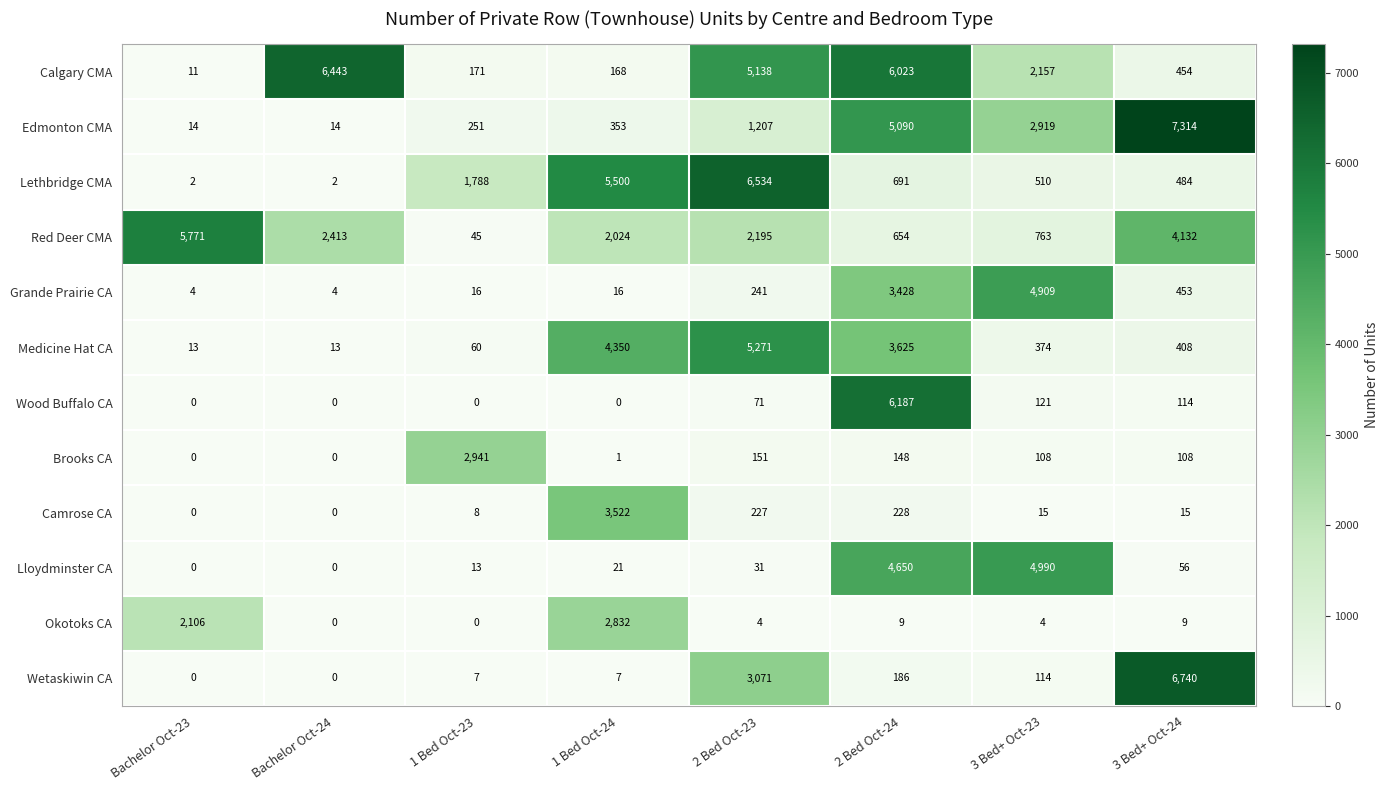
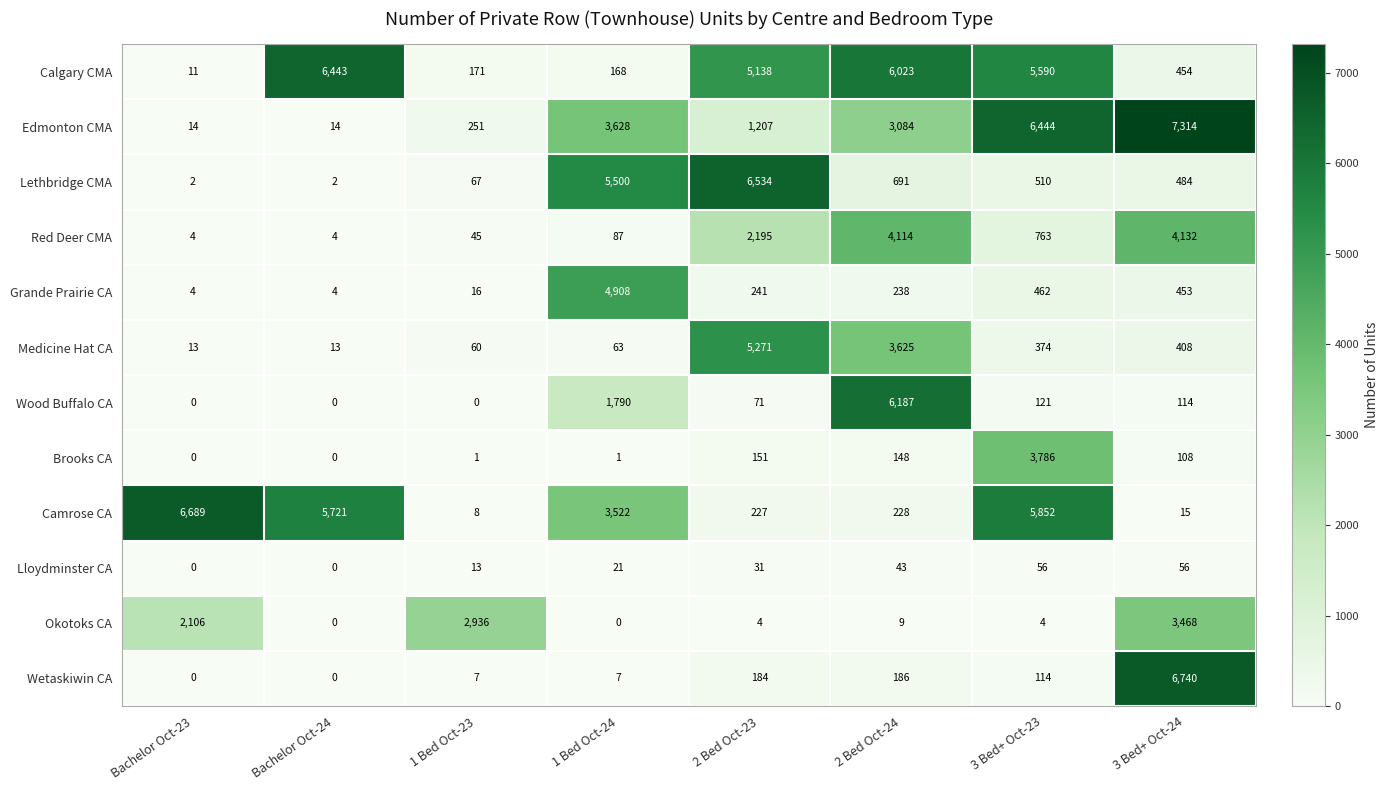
Calgary CMA, 3 Bed+ Oct-23: 2,157 -> 5,590
Edmonton CMA, 1 Bed Oct-24: 353 -> 3,628
Edmonton CMA, 2 Bed Oct-24: 5,090 -> 3,084
Edmonton CMA, 3 Bed+ Oct-23: 2,919 -> 6,444
Lethbridge CMA, 1 Bed Oct-23: 1,788 -> 67
Red Deer CMA, Bachelor Oct-23: 5,771 -> 4
Red Deer CMA, Bachelor Oct-24: 2,413 -> 4
Red Deer CMA, 1 Bed Oct-24: 2,024 -> 87
Red Deer CMA, 2 Bed Oct-24: 654 -> 4,114
Grande Prairie CA, 1 Bed Oct-24: 16 -> 4,908
Grande Prairie CA, 2 Bed Oct-24: 3,428 -> 238
Grande Prairie CA, 3 Bed+ Oct-23: 4,909 -> 462
Medicine Hat CA, 1 Bed Oct-24: 4,350 -> 63
Wood Buffalo CA, 1 Bed Oct-24: 0 -> 1,790
Brooks CA, 1 Bed Oct-23: 2,941 -> 1
Brooks CA, 3 Bed+ Oct-23: 108 -> 3,786
Camrose CA, Bachelor Oct-23: 0 -> 6,689
Camrose CA, Bachelor Oct-24: 0 -> 5,721
Camrose CA, 3 Bed+ Oct-23: 15 -> 5,852
Lloydminster CA, 2 Bed Oct-24: 4,650 -> 43
Lloydminster CA, 3 Bed+ Oct-23: 4,990 -> 56
Okotoks CA, 1 Bed Oct-23: 0 -> 2,936
Okotoks CA, 1 Bed Oct-24: 2,832 -> 0
Okotoks CA, 3 Bed+ Oct-24: 9 -> 3,468
Wetaskiwin CA, 2 Bed Oct-23: 3,071 -> 184
